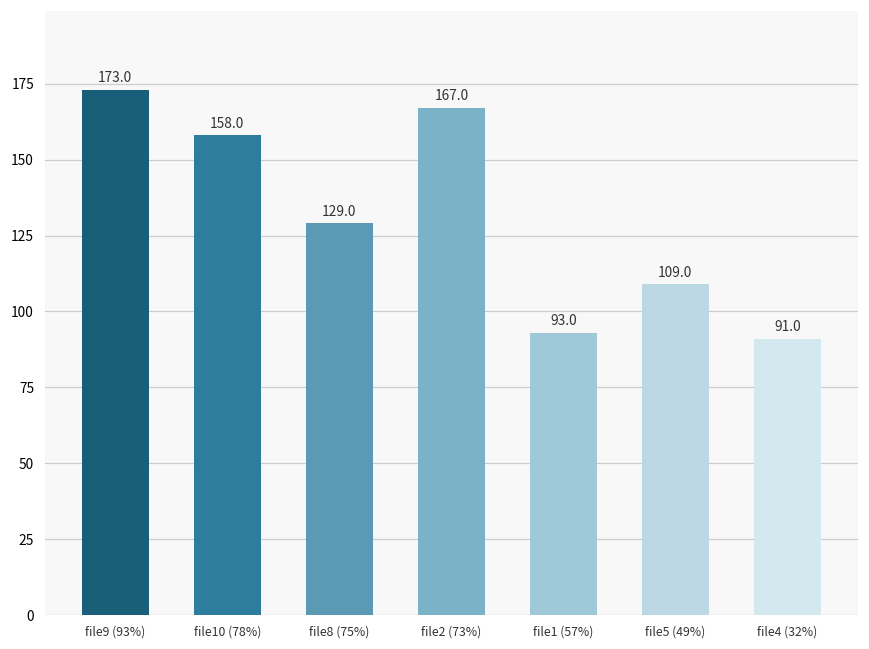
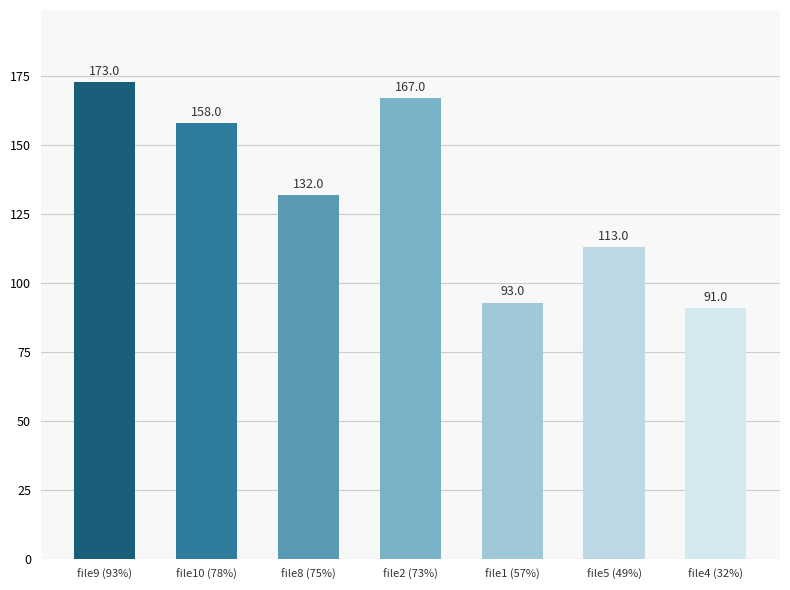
file8 (75%): 129.0 -> 132.0
file5 (49%): 109.0 -> 113.0
